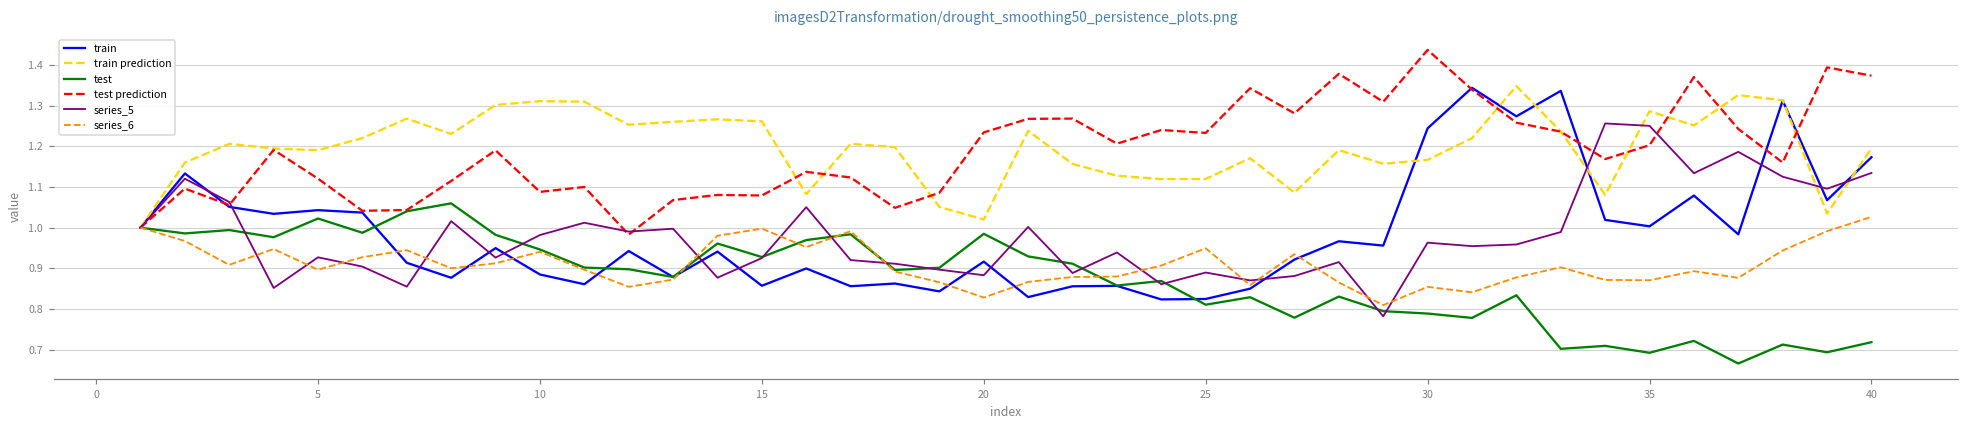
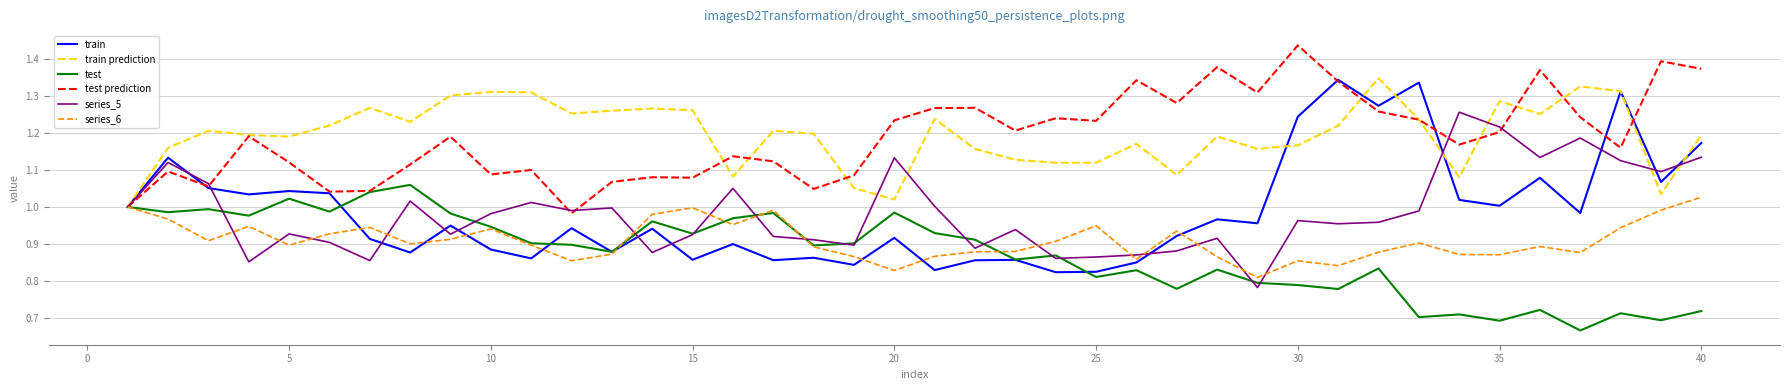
series_5, 20: 0.88 -> 1.13
series_5, 25: 0.89 -> 0.86
series_5, 35: 1.25 -> 1.22
